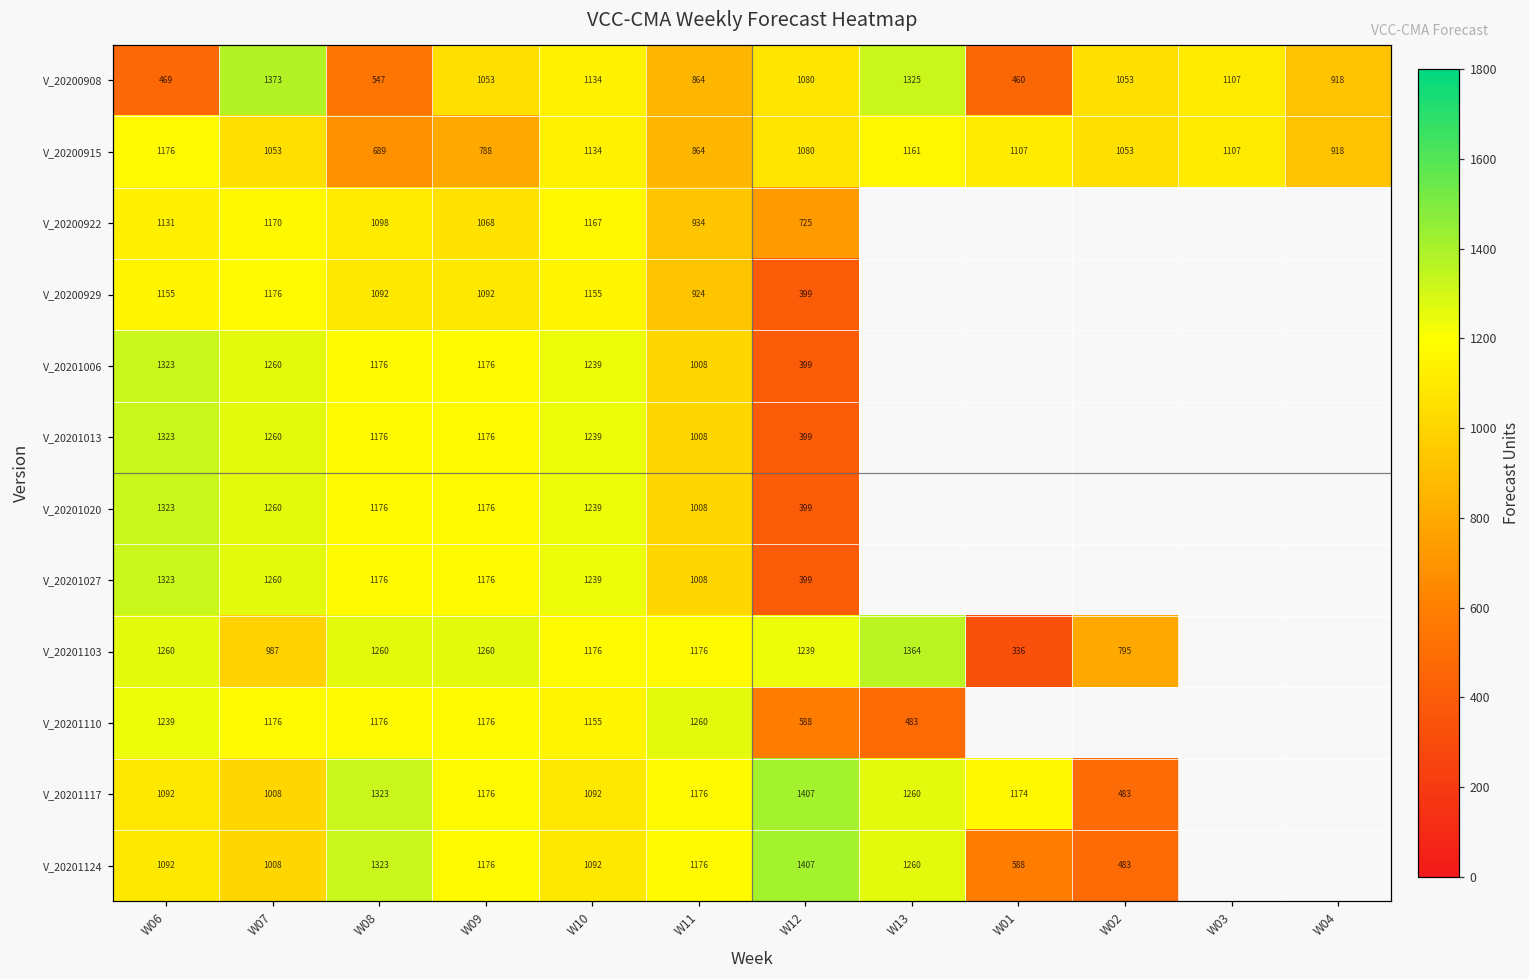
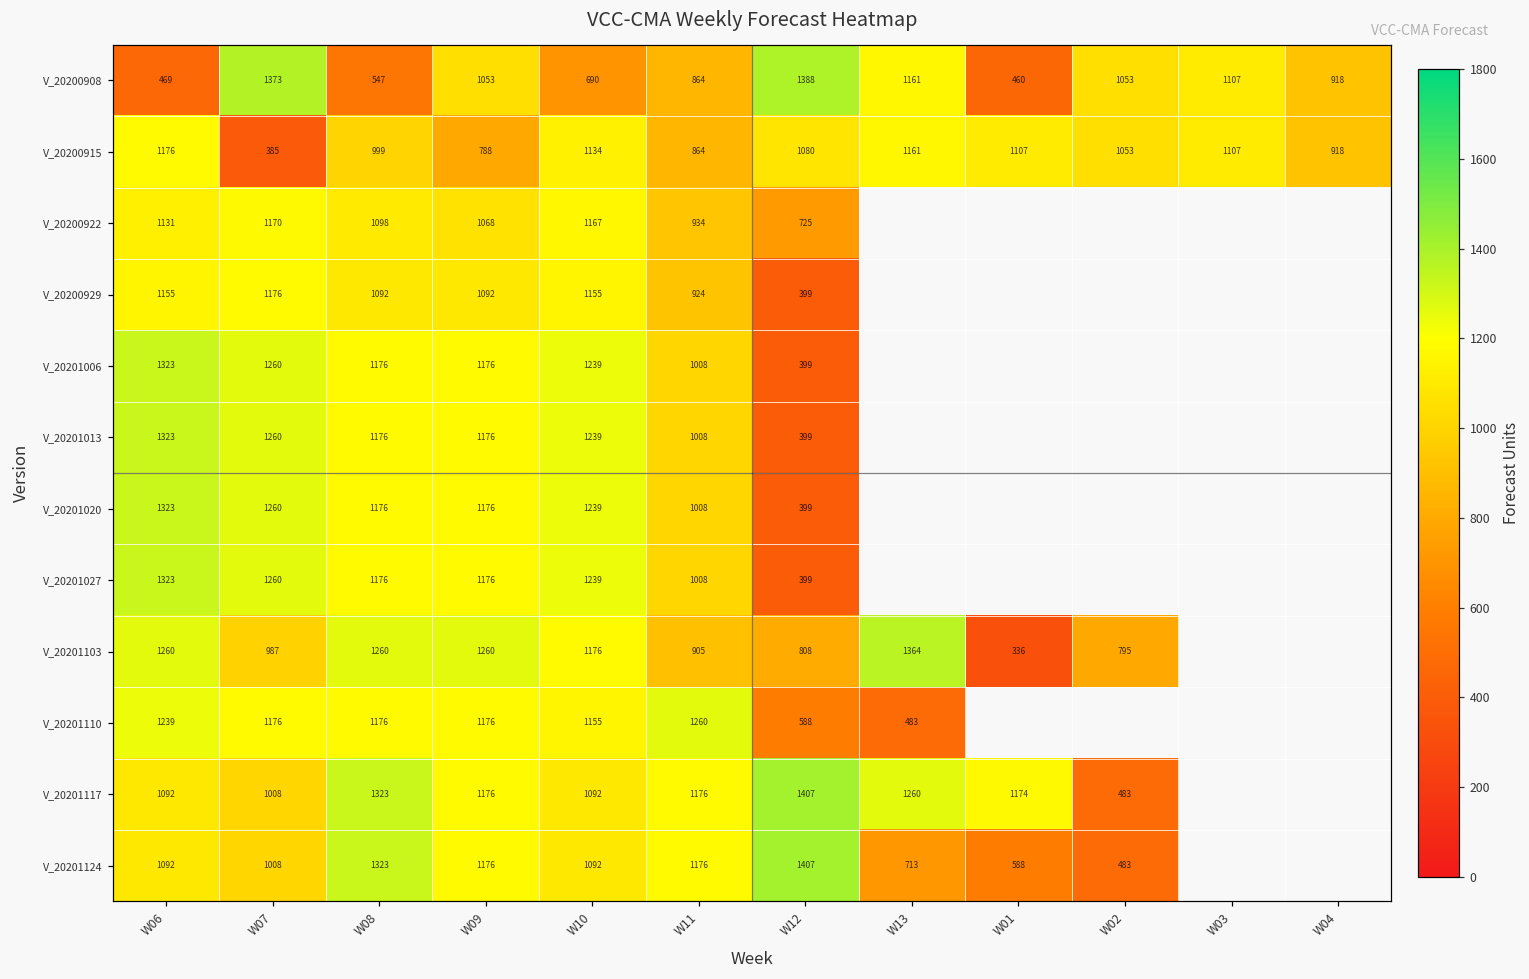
V_20200908, W10: 1134 -> 690
V_20200908, W12: 1080 -> 1388
V_20200908, W13: 1325 -> 1161
V_20200915, W07: 1053 -> 385
V_20200915, W08: 689 -> 999
V_20201103, W11: 1176 -> 905
V_20201103, W12: 1239 -> 808
V_20201124, W13: 1260 -> 713
